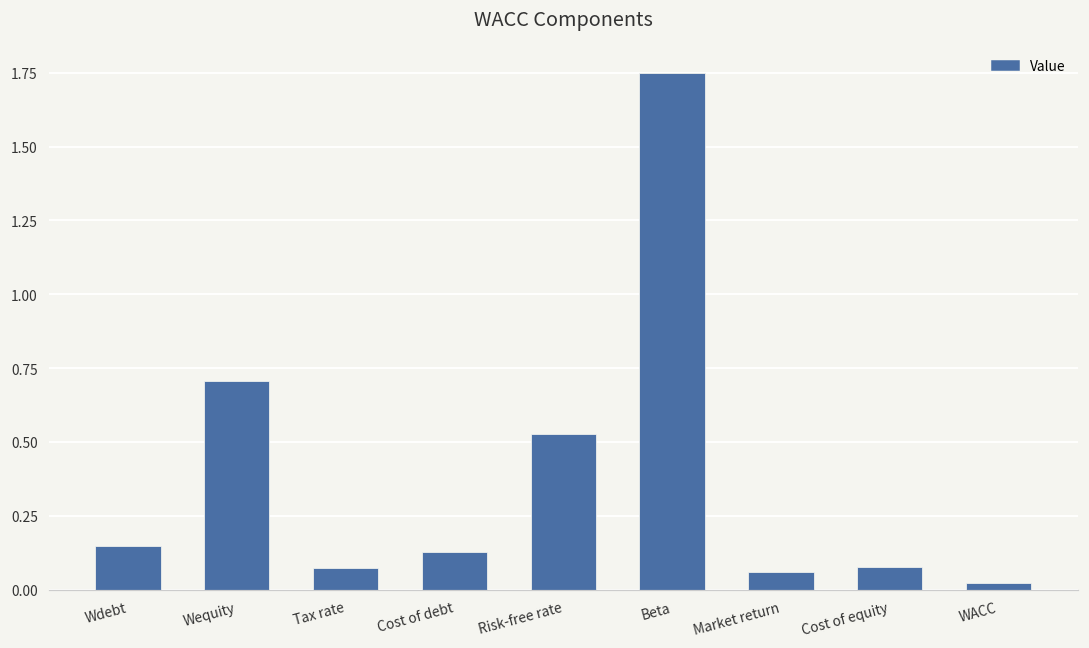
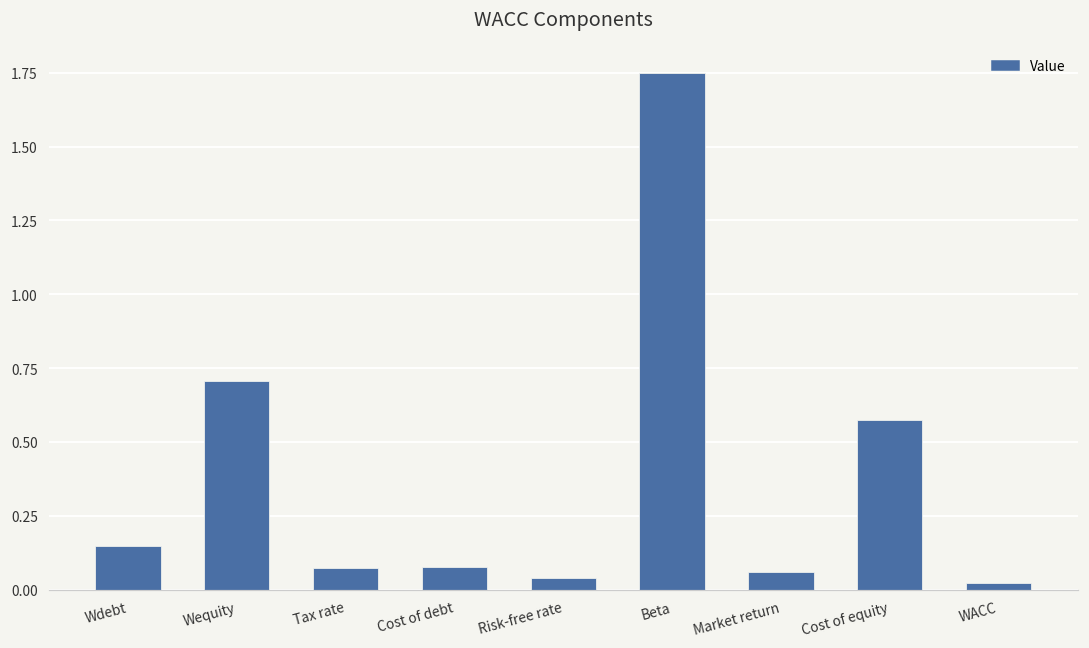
Cost of debt: 0.13 -> 0.08
Risk-free rate: 0.53 -> 0.04
Cost of equity: 0.08 -> 0.57
